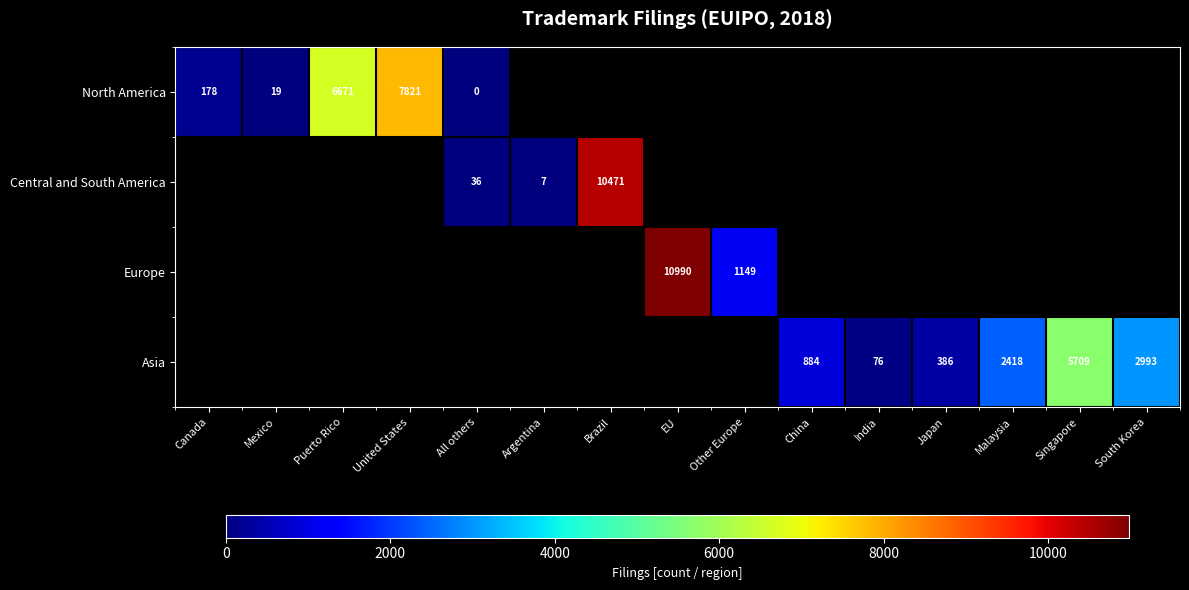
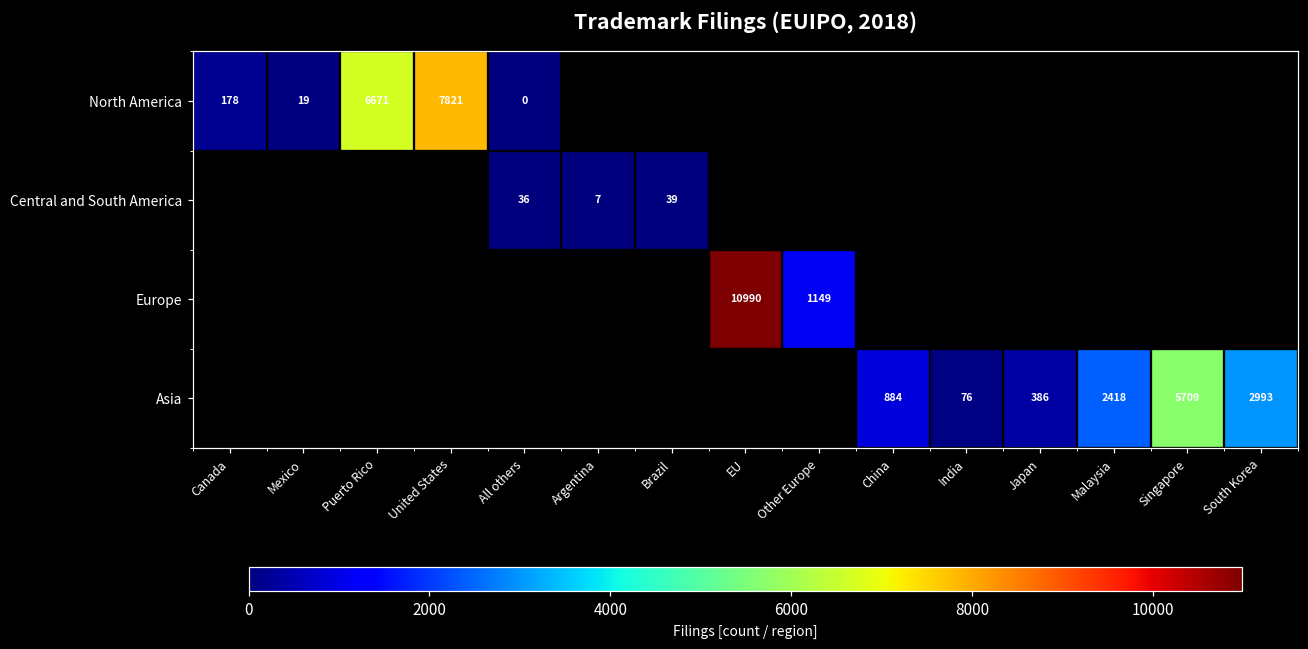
Central and South America, Brazil: 10471 -> 39
